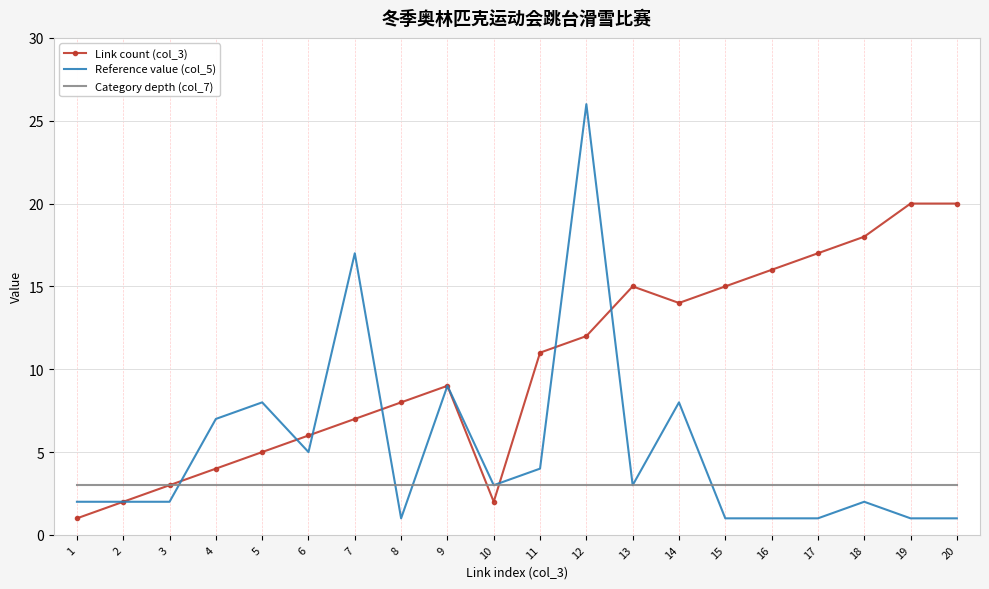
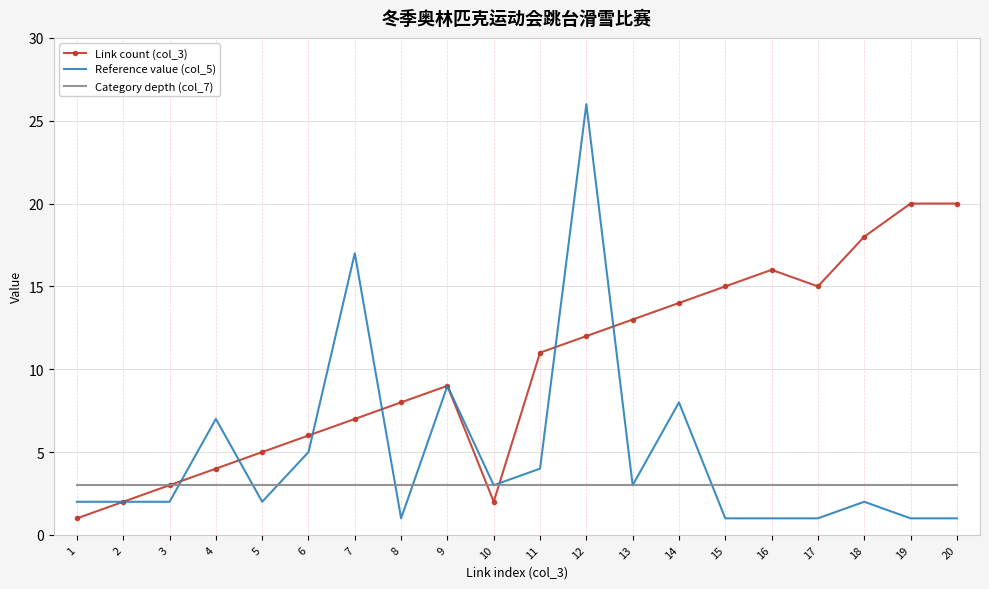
Reference value (col_5), 5: 8 -> 2
Link count (col_3), 13: 15 -> 13
Link count (col_3), 17: 17 -> 15
